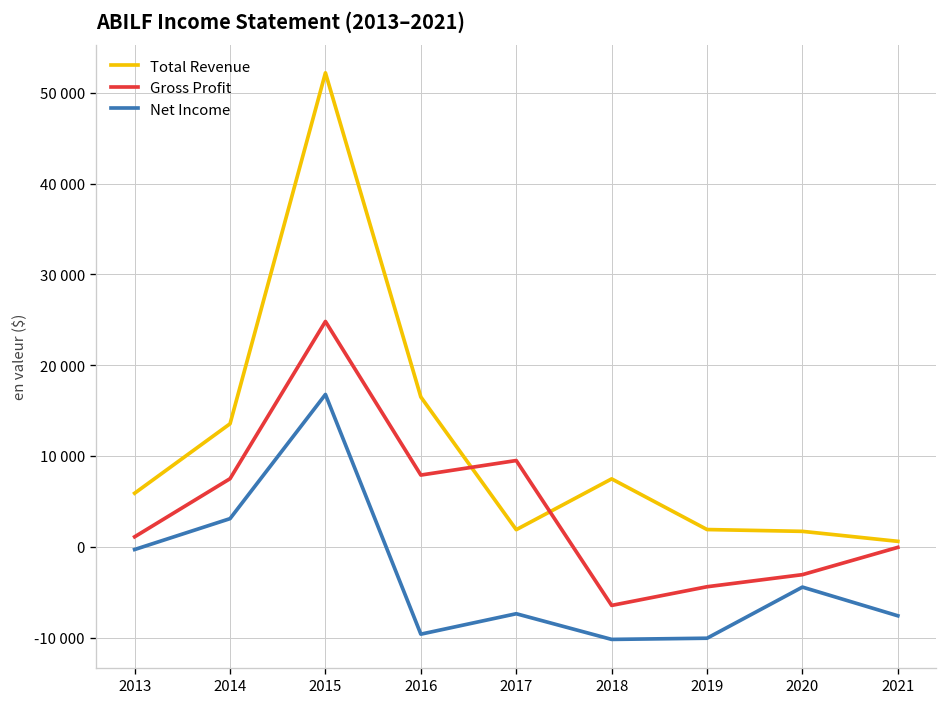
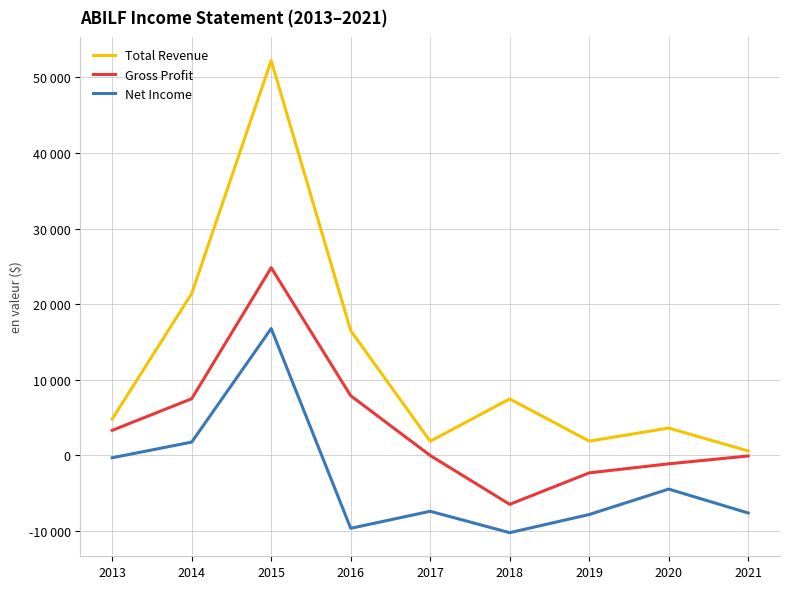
Total Revenue, 2013: 6000 -> 5000
Gross Profit, 2013: 1000 -> 3000
Total Revenue, 2014: 14000 -> 21000
Net Income, 2014: 3000 -> 2000
Gross Profit, 2017: 10000 -> 0
Gross Profit, 2019: -4000 -> -2000
Net Income, 2019: -10000 -> -8000
Total Revenue, 2020: 2000 -> 4000
Gross Profit, 2020: -3000 -> -1000
